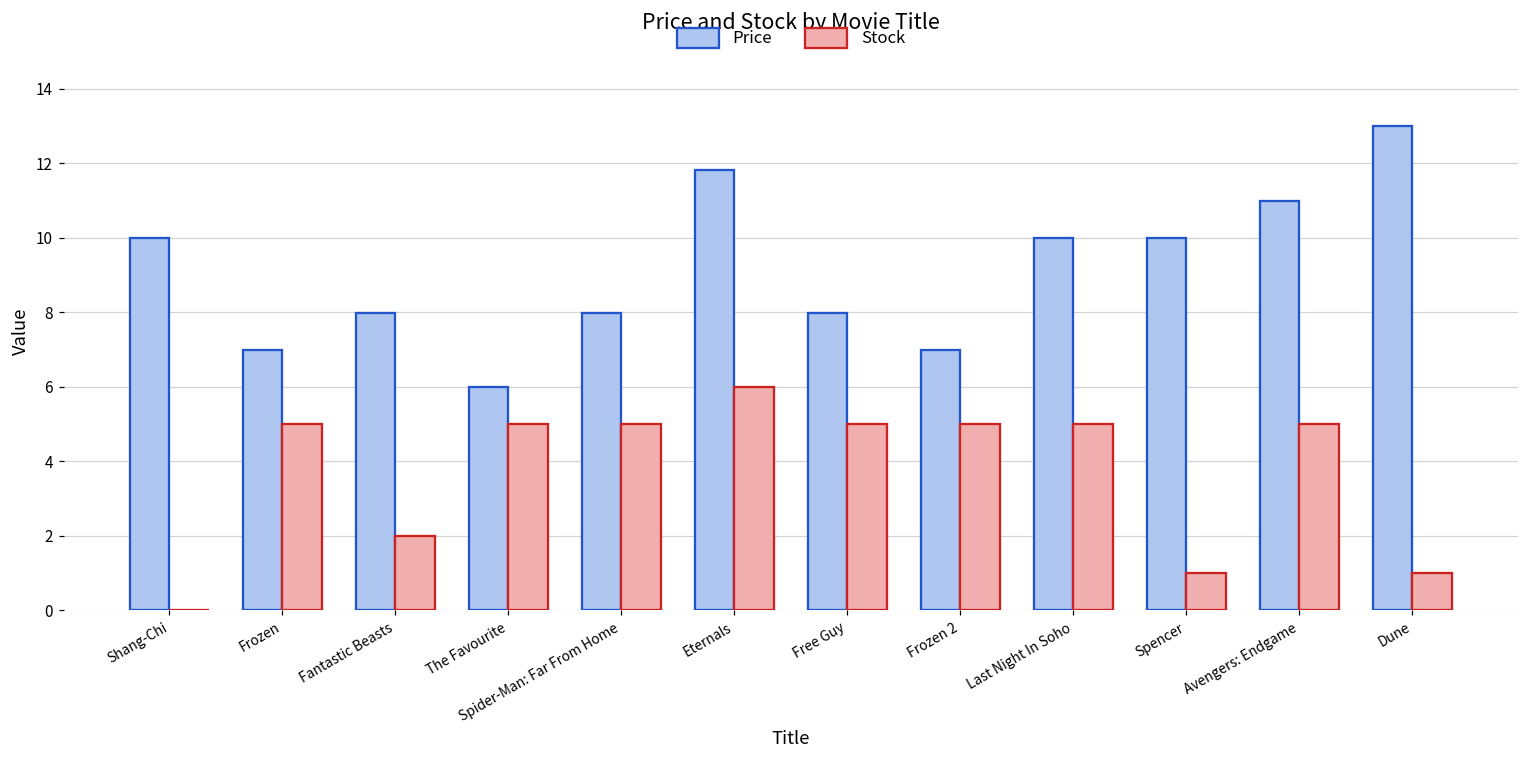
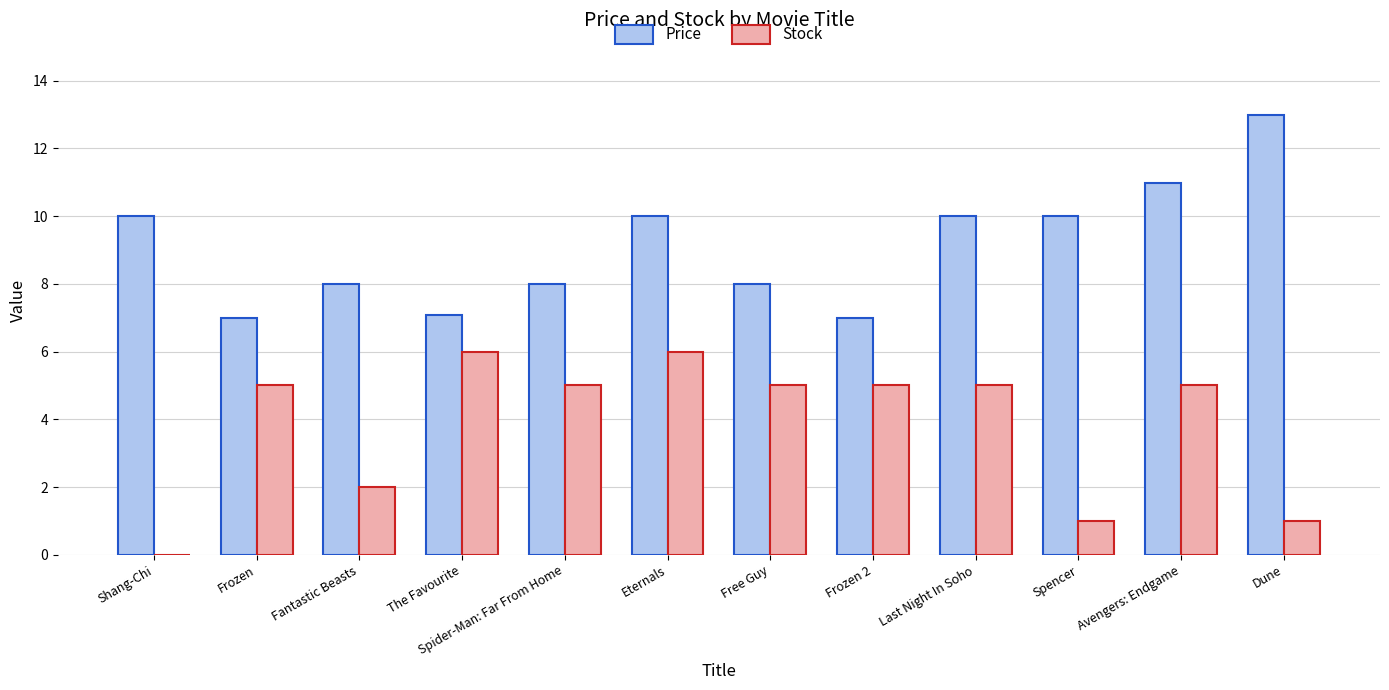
Price, The Favourite: 6.0 -> 7.1
Stock, The Favourite: 5 -> 6
Price, Eternals: 11.8 -> 10.0
